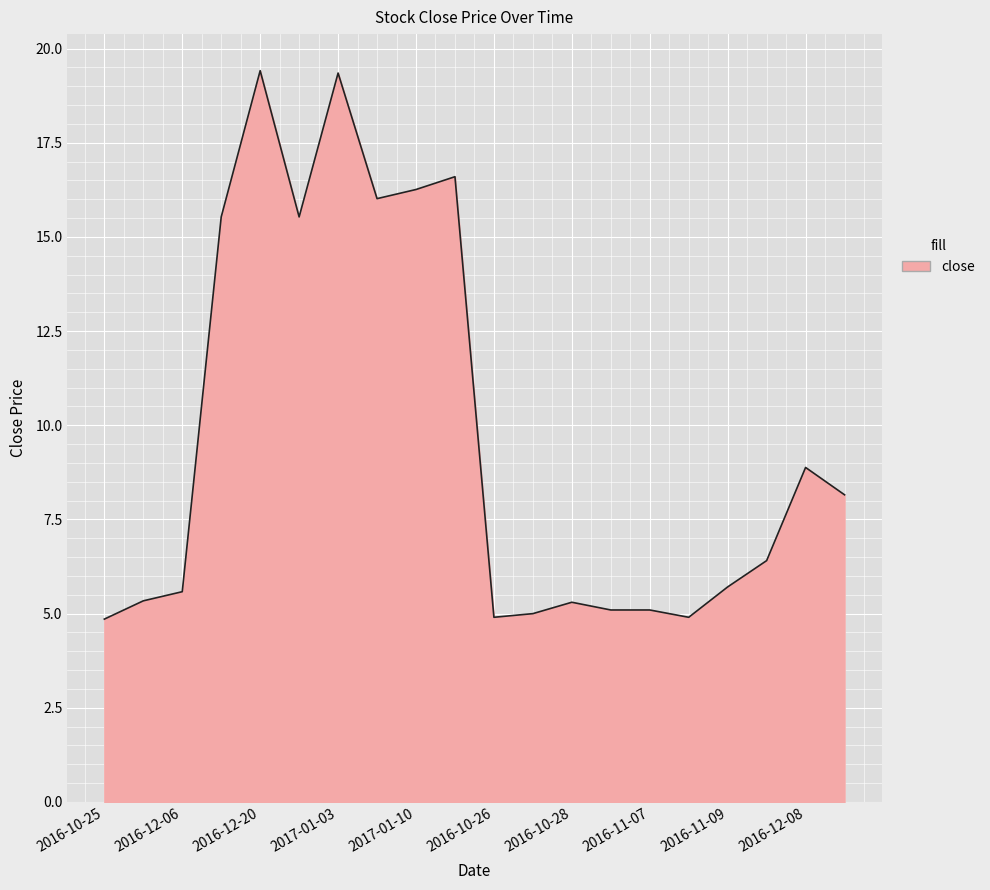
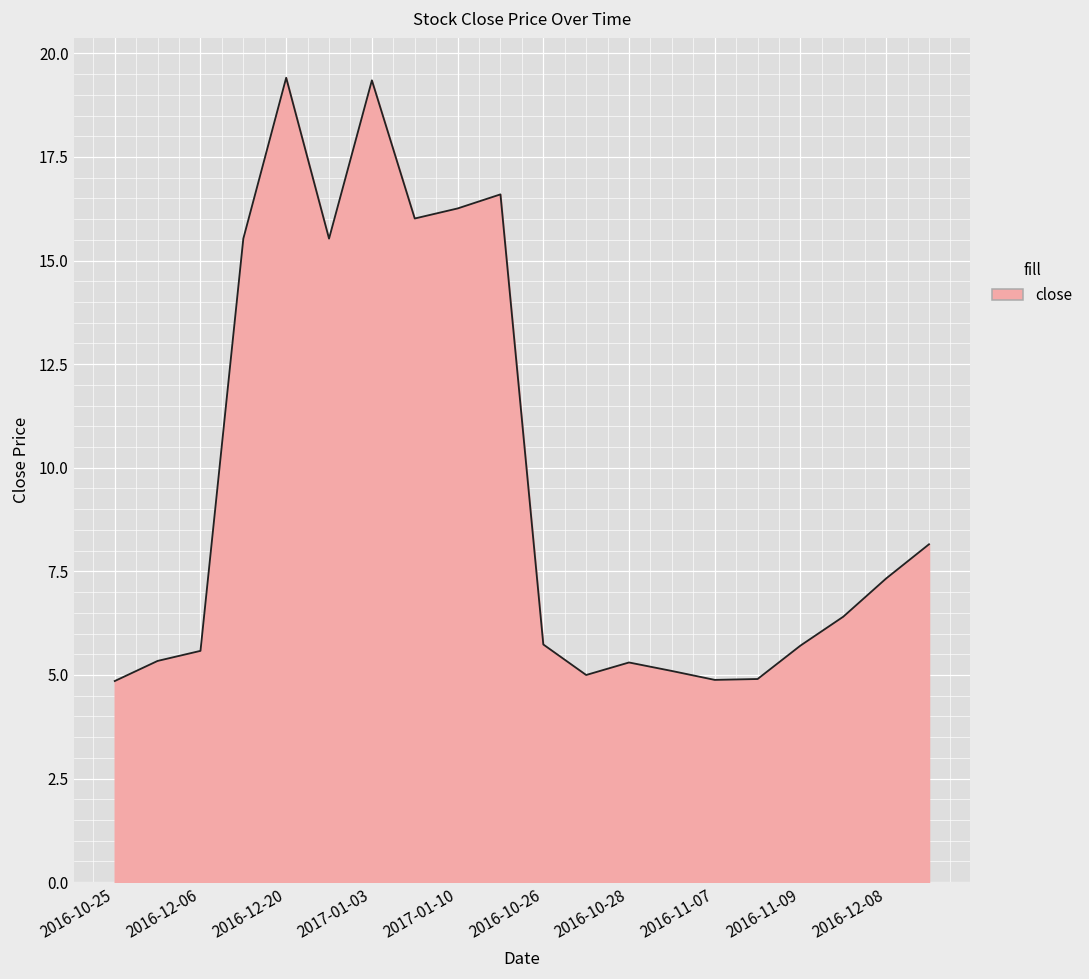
2016-10-26: 4.9 -> 5.7
2016-11-07: 5.1 -> 4.9
2016-12-08: 8.9 -> 7.3
